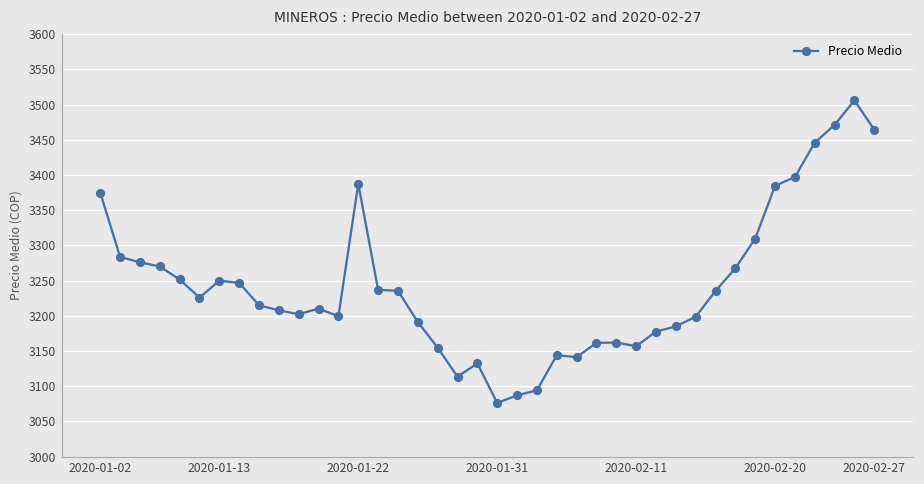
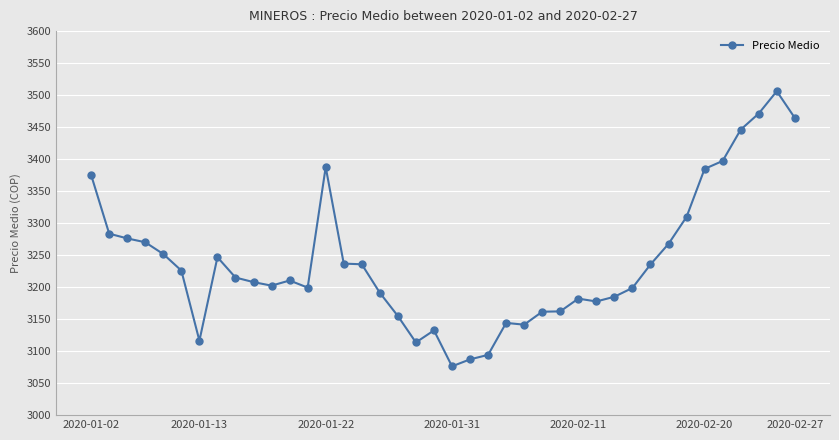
2020-01-13: 3250 -> 3120
2020-02-11: 3160 -> 3180
